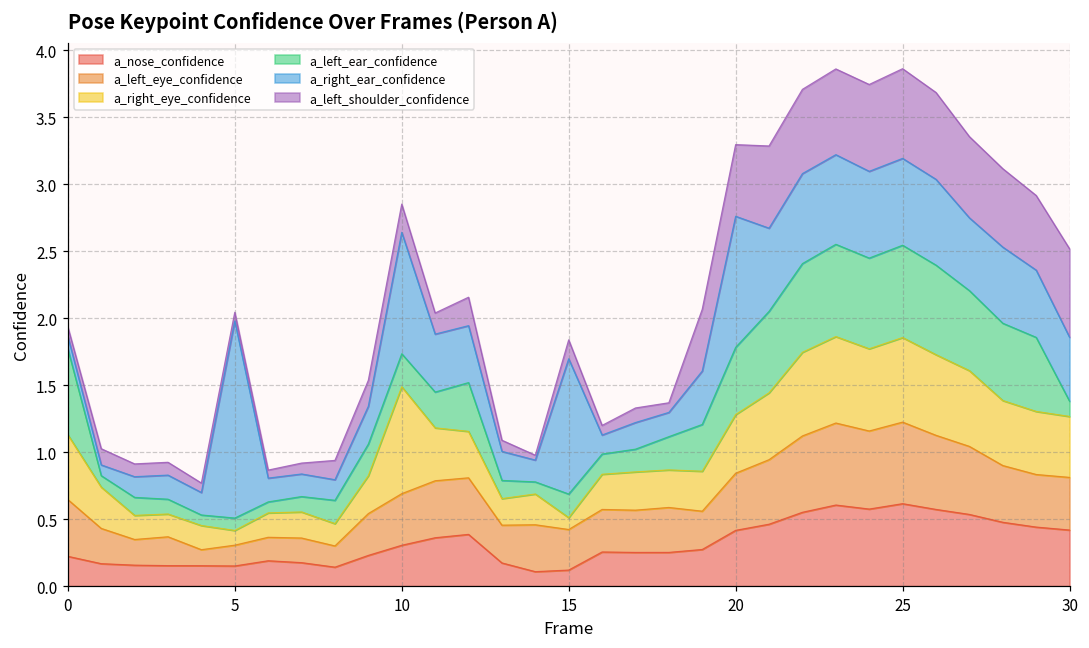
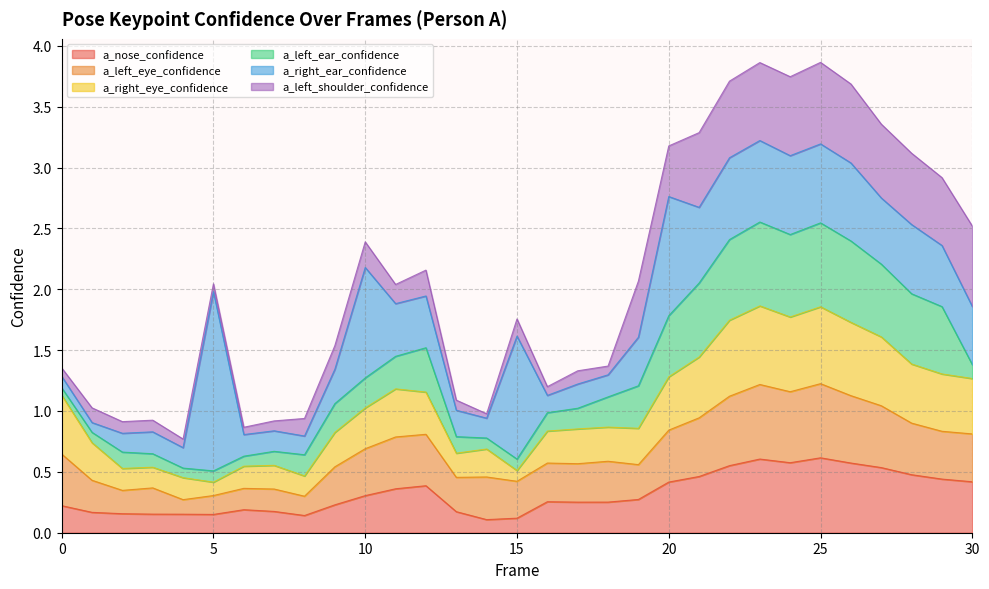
a_left_ear_confidence, 0: 0.64 -> 0.06
a_right_eye_confidence, 10: 0.80 -> 0.34
a_left_ear_confidence, 15: 0.18 -> 0.09
a_left_shoulder_confidence, 20: 0.54 -> 0.42
